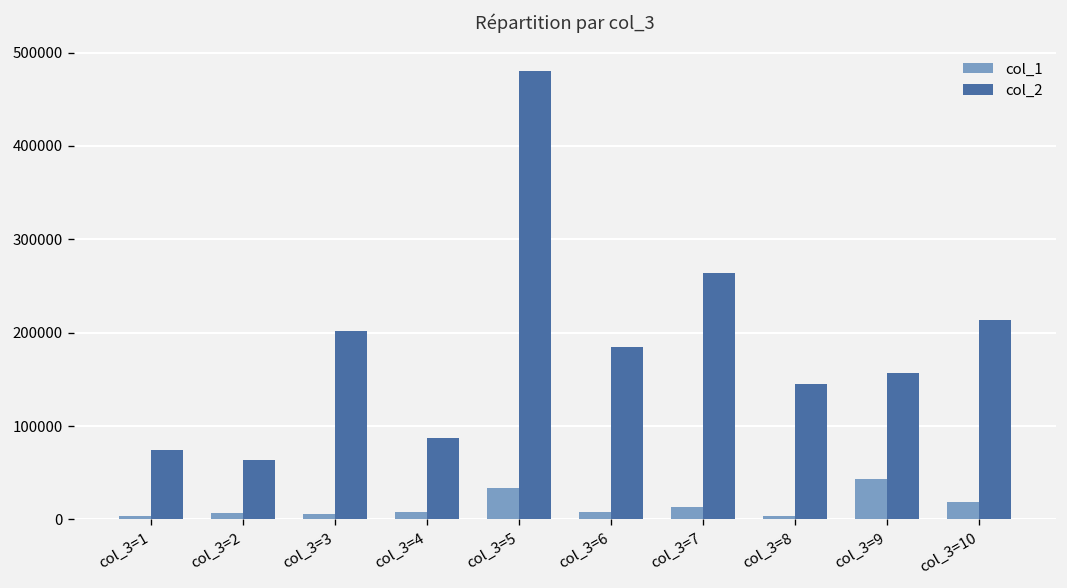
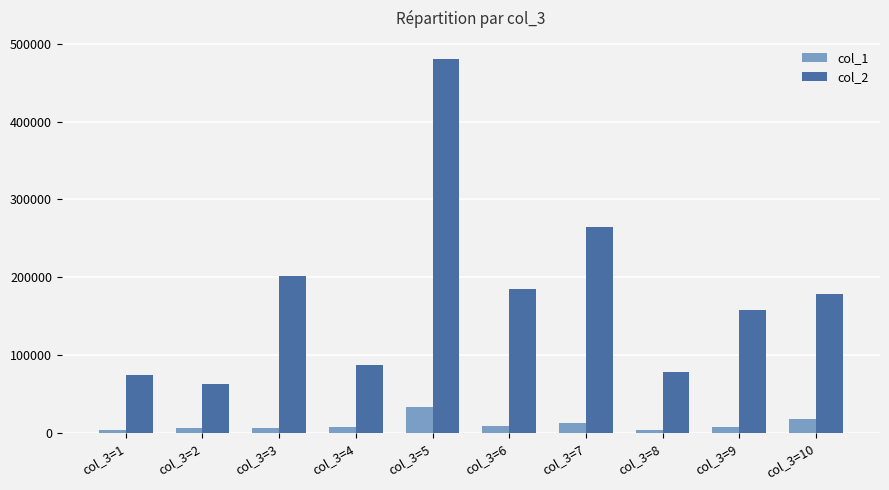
col_2, col_3=8: 150000 -> 80000
col_1, col_3=9: 40000 -> 10000
col_2, col_3=10: 210000 -> 180000
